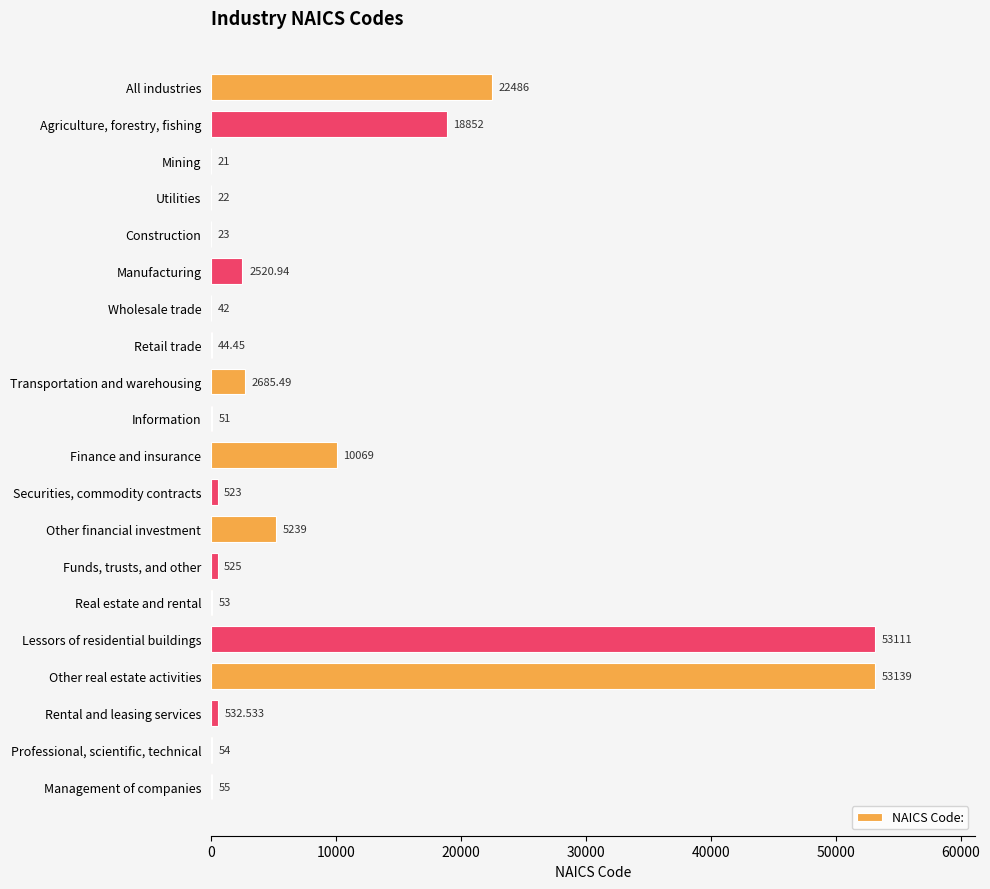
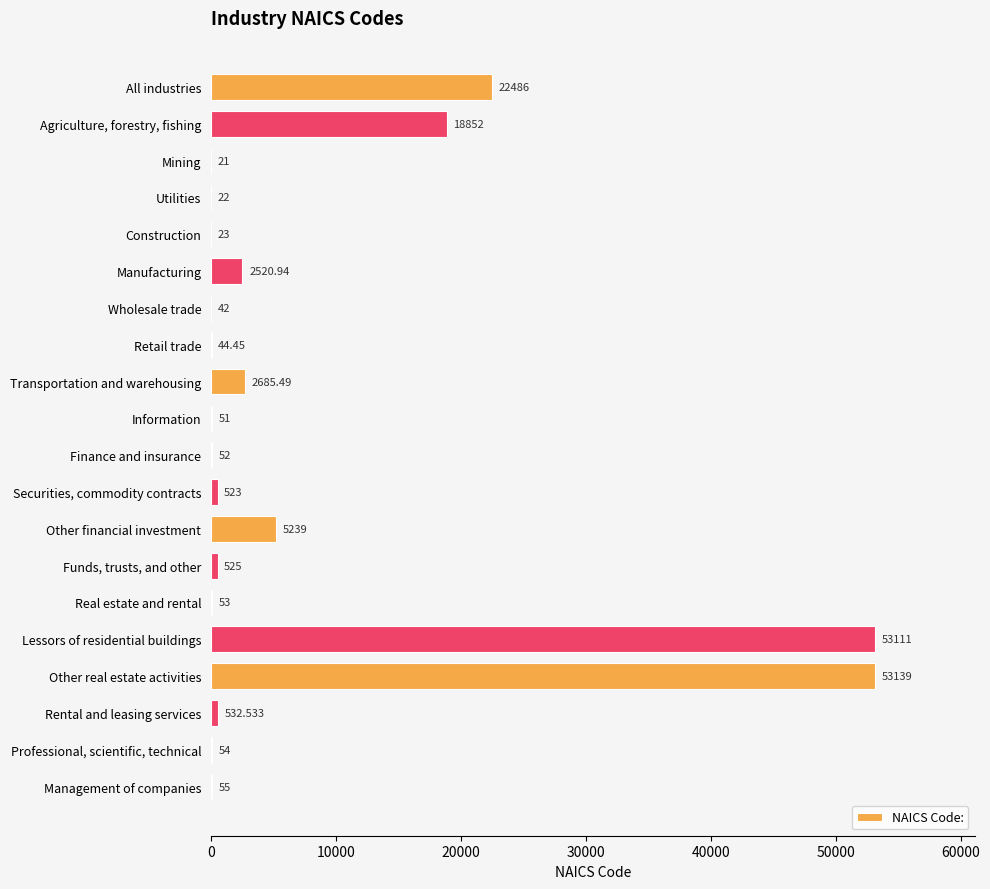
Finance and insurance: 10069 -> 52
